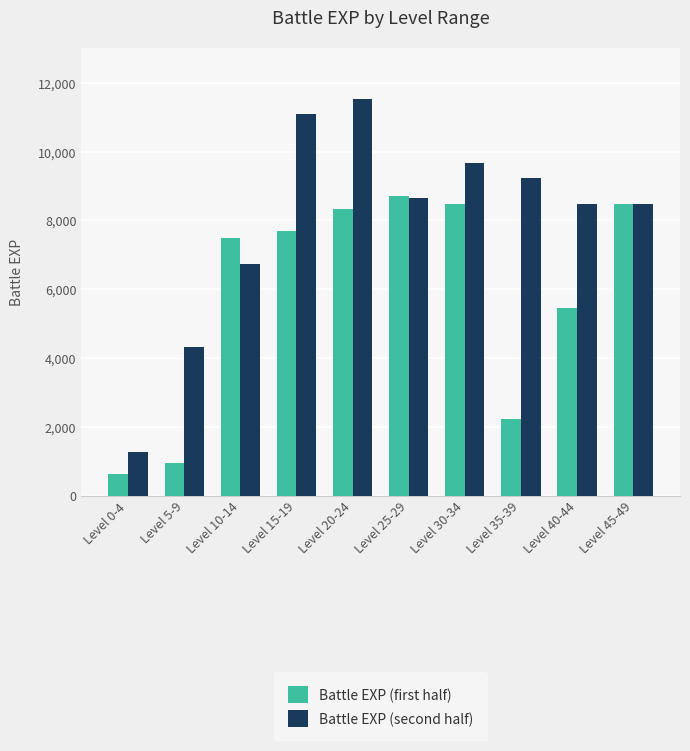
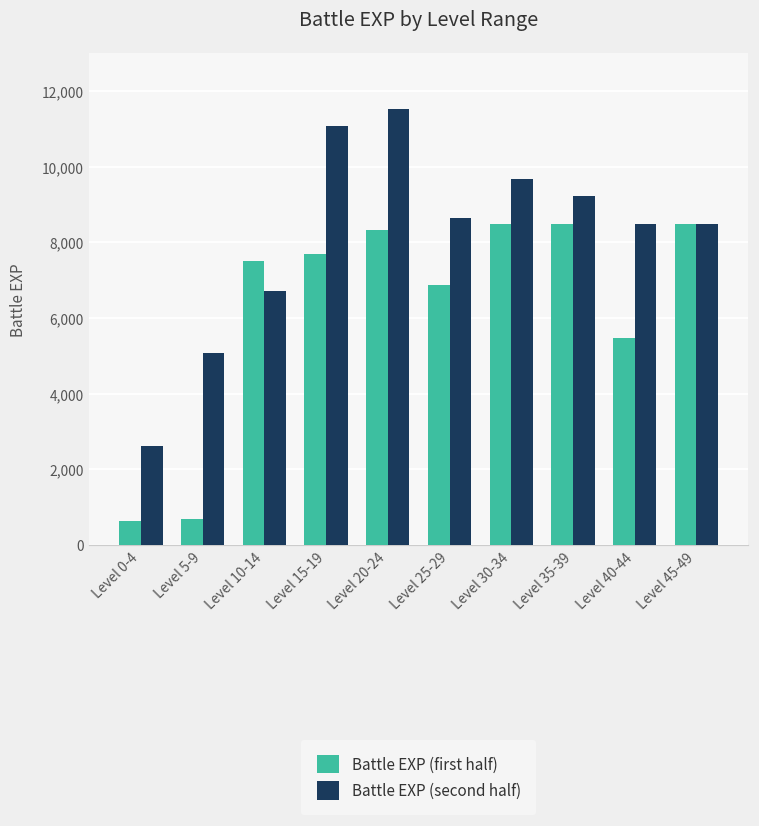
Battle EXP (second half), Level 0-4: 1,300 -> 2,600
Battle EXP (first half), Level 5-9: 1,000 -> 700
Battle EXP (second half), Level 5-9: 4,300 -> 5,100
Battle EXP (first half), Level 25-29: 8,700 -> 6,900
Battle EXP (first half), Level 35-39: 2,200 -> 8,500
